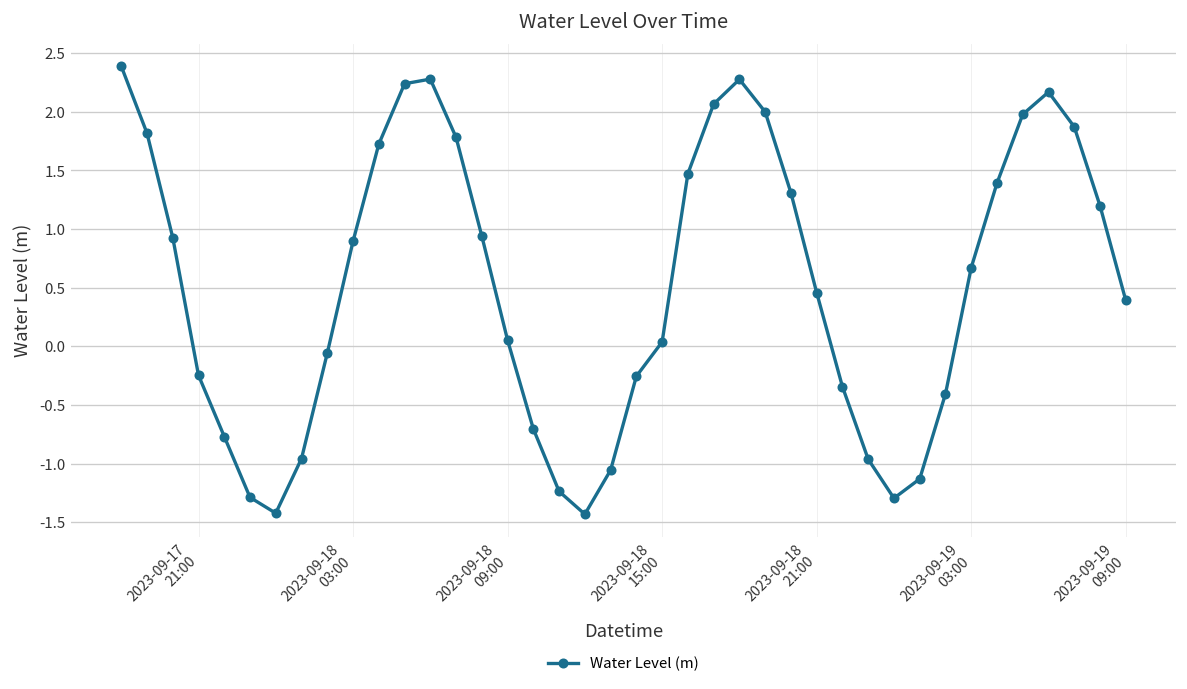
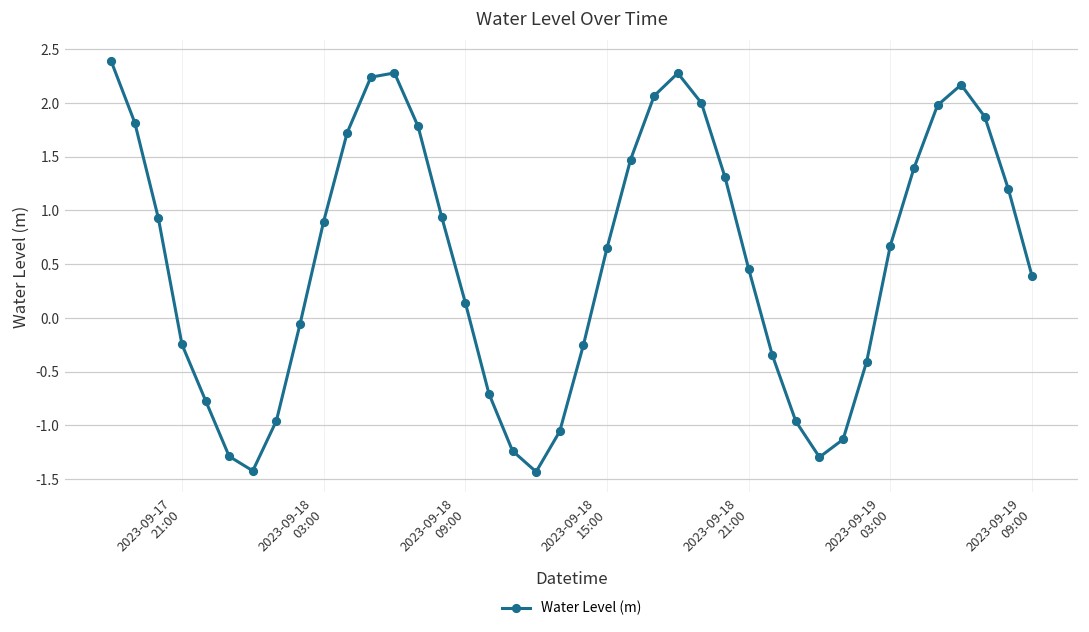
2023-09-18 09:00: 0.05 -> 0.14
2023-09-18 15:00: 0.0 -> 0.6
